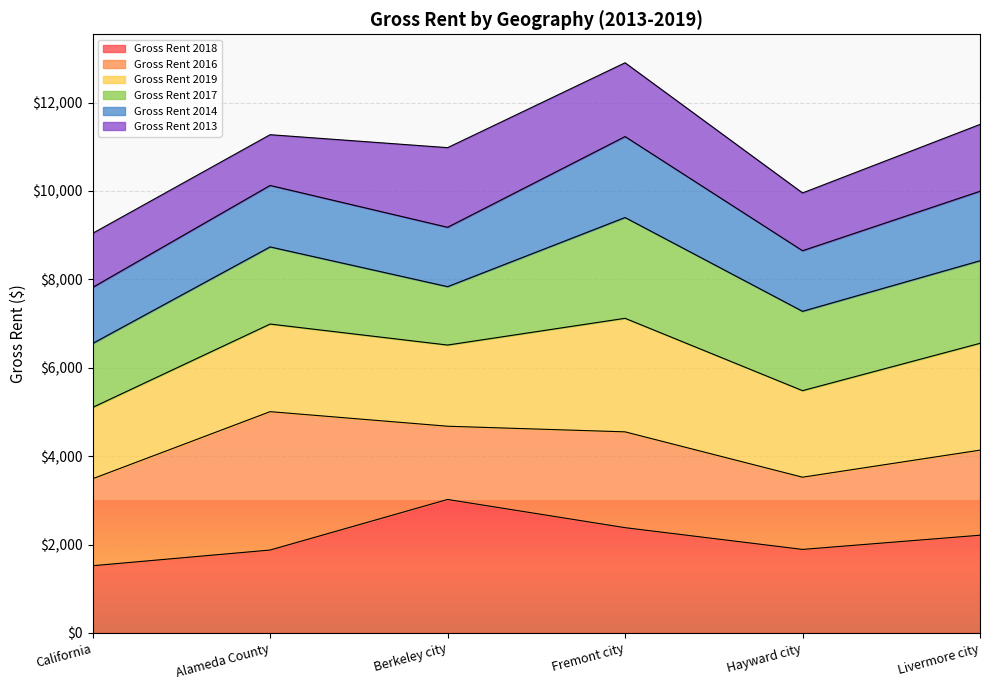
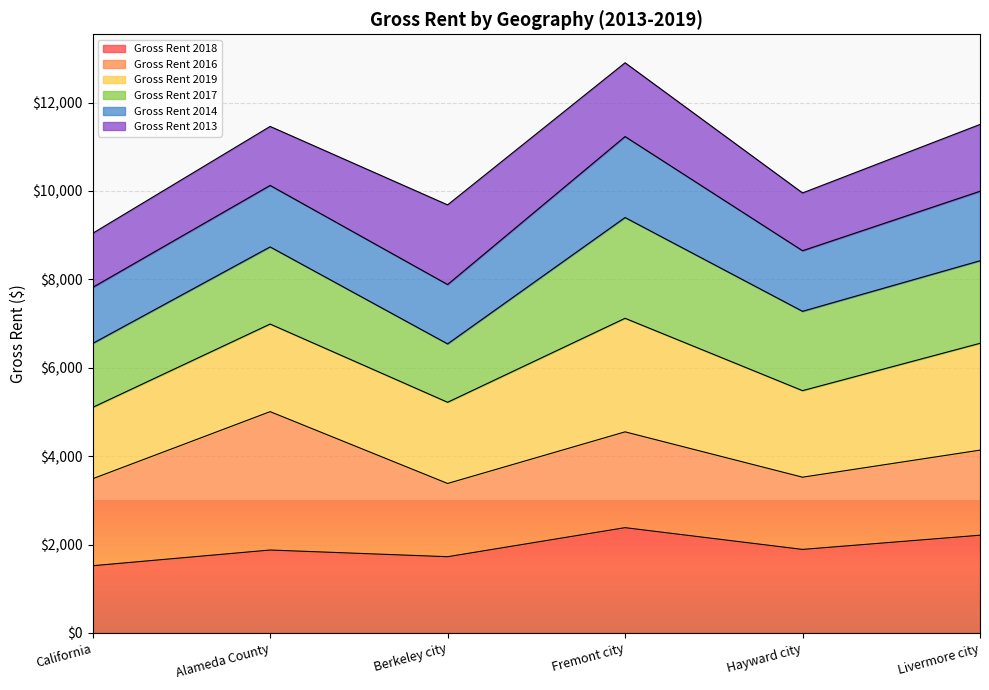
Gross Rent 2013, Alameda County: $1,100 -> $1,300
Gross Rent 2018, Berkeley city: $3,000 -> $1,700
